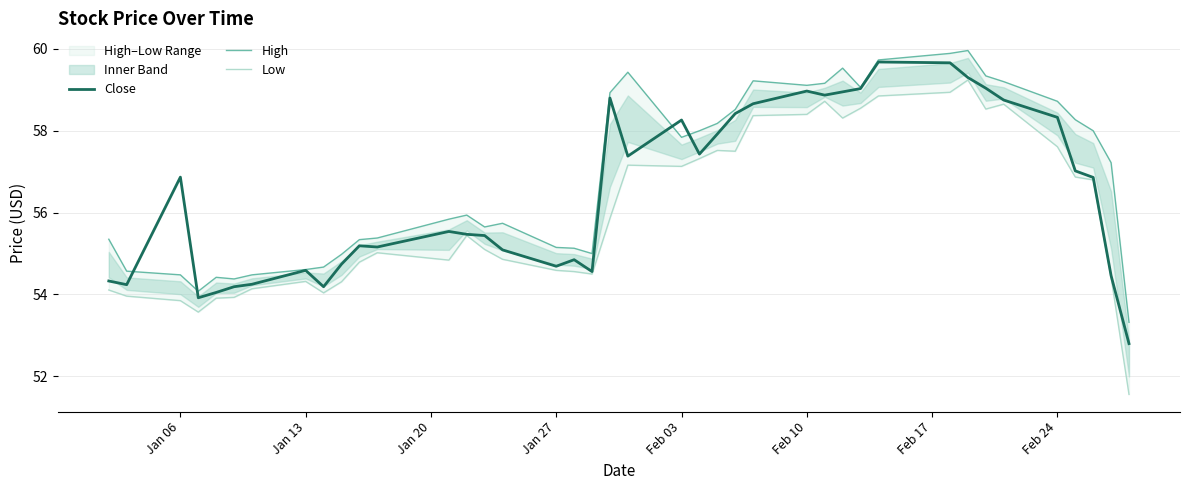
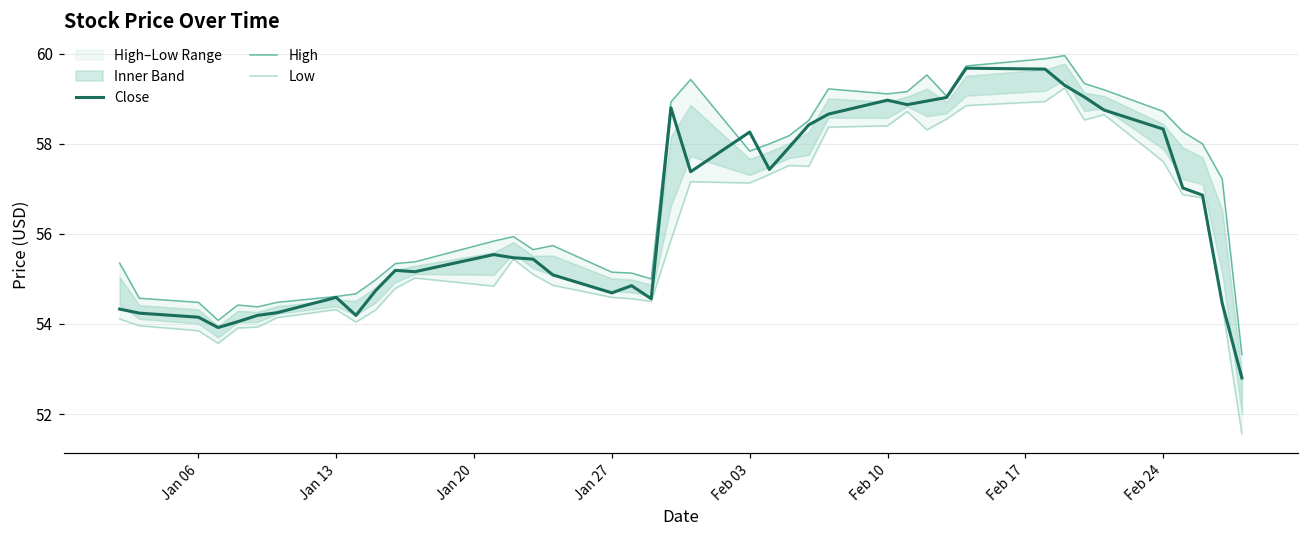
Close, Jan 06: 56.9 -> 54.2
